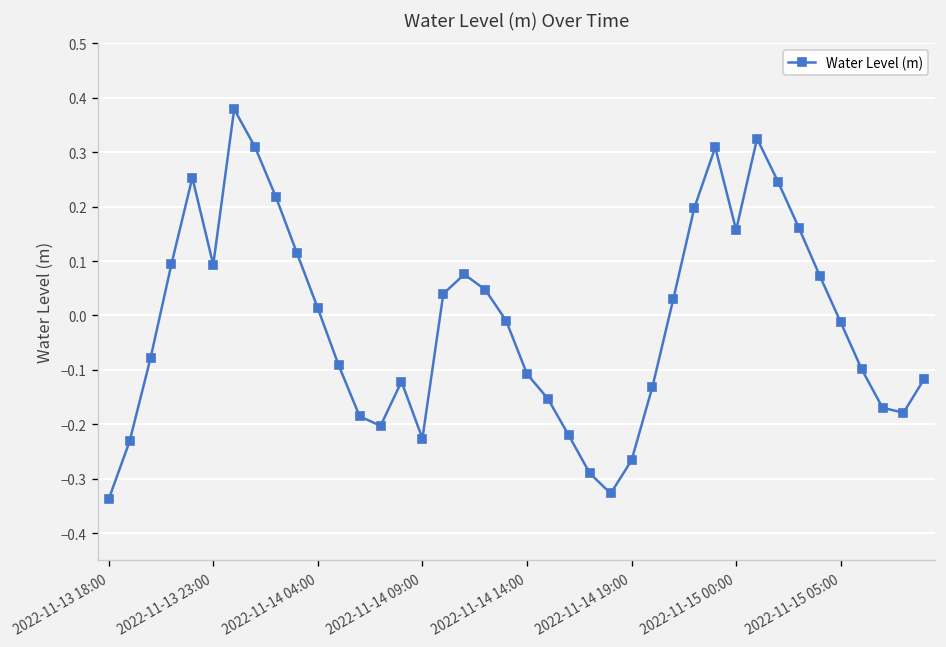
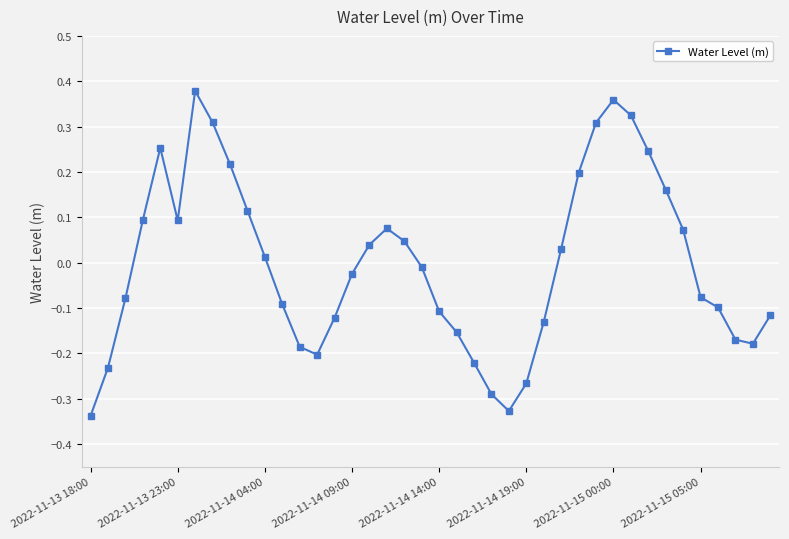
2022-11-14 09:00: -0.23 -> -0.02
2022-11-15 00:00: 0.16 -> 0.36
2022-11-15 05:00: -0.01 -> -0.08
